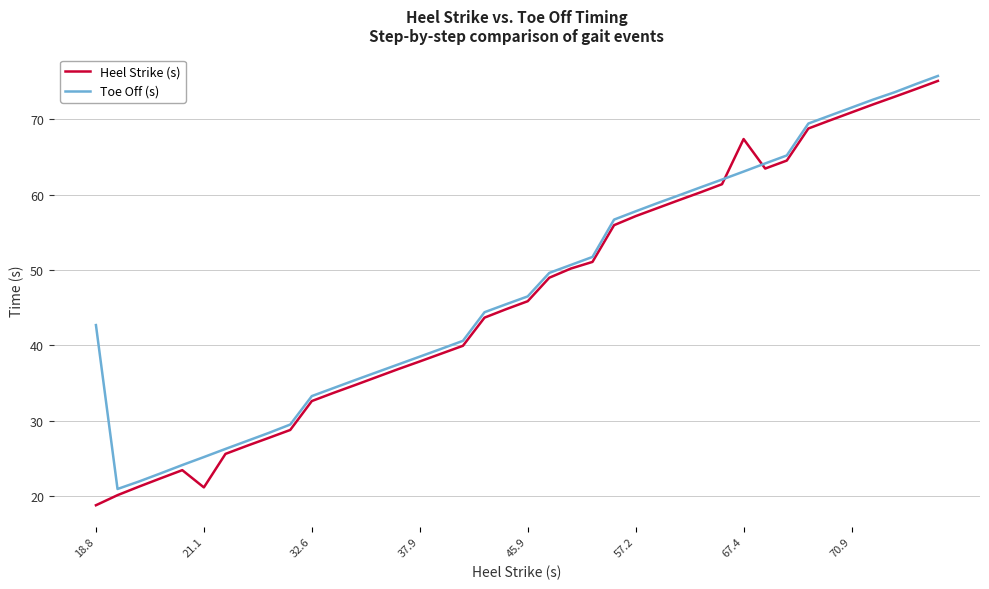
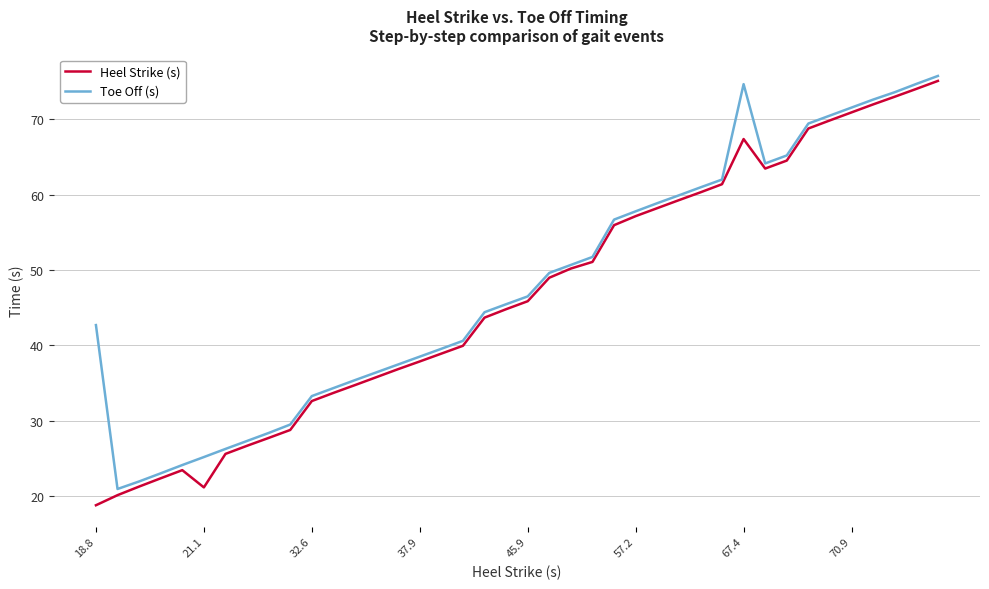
Toe Off (s), 67.4: 63 -> 75
